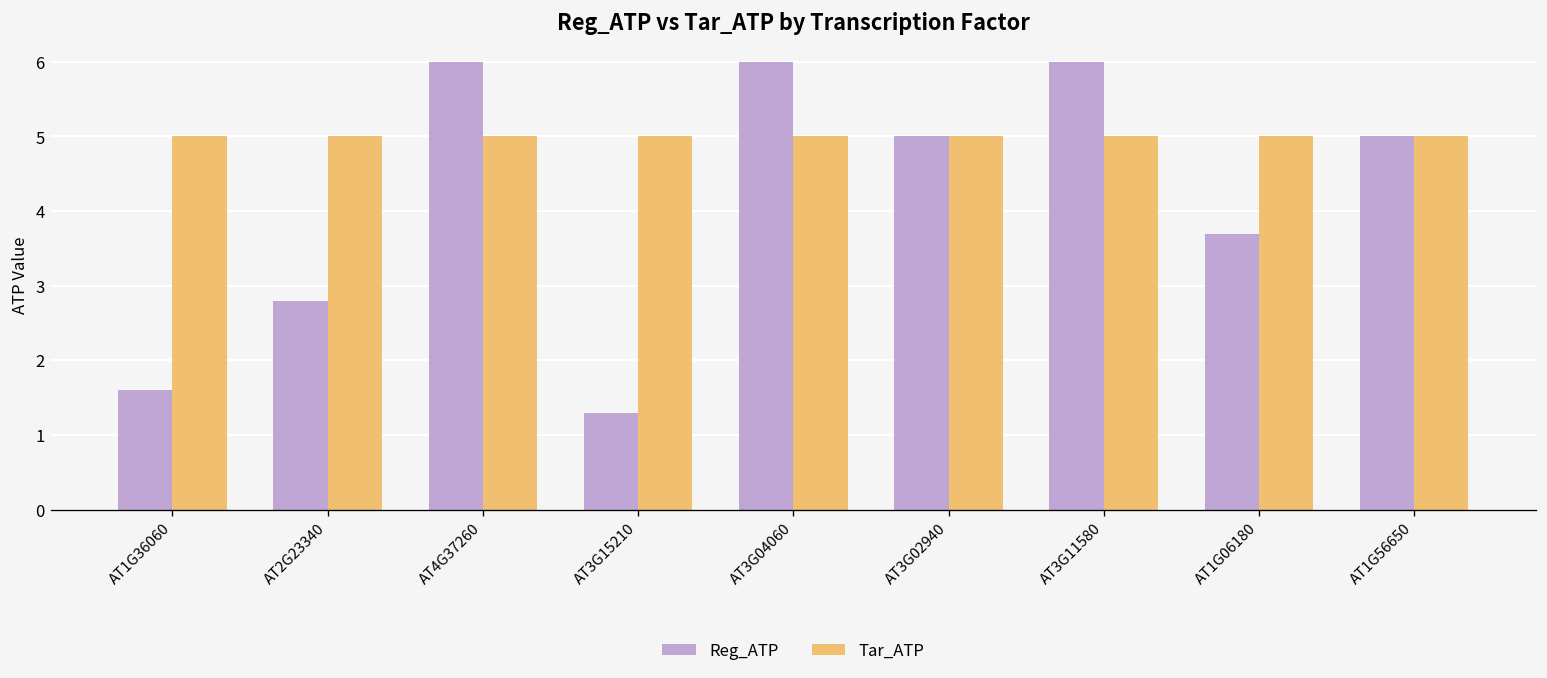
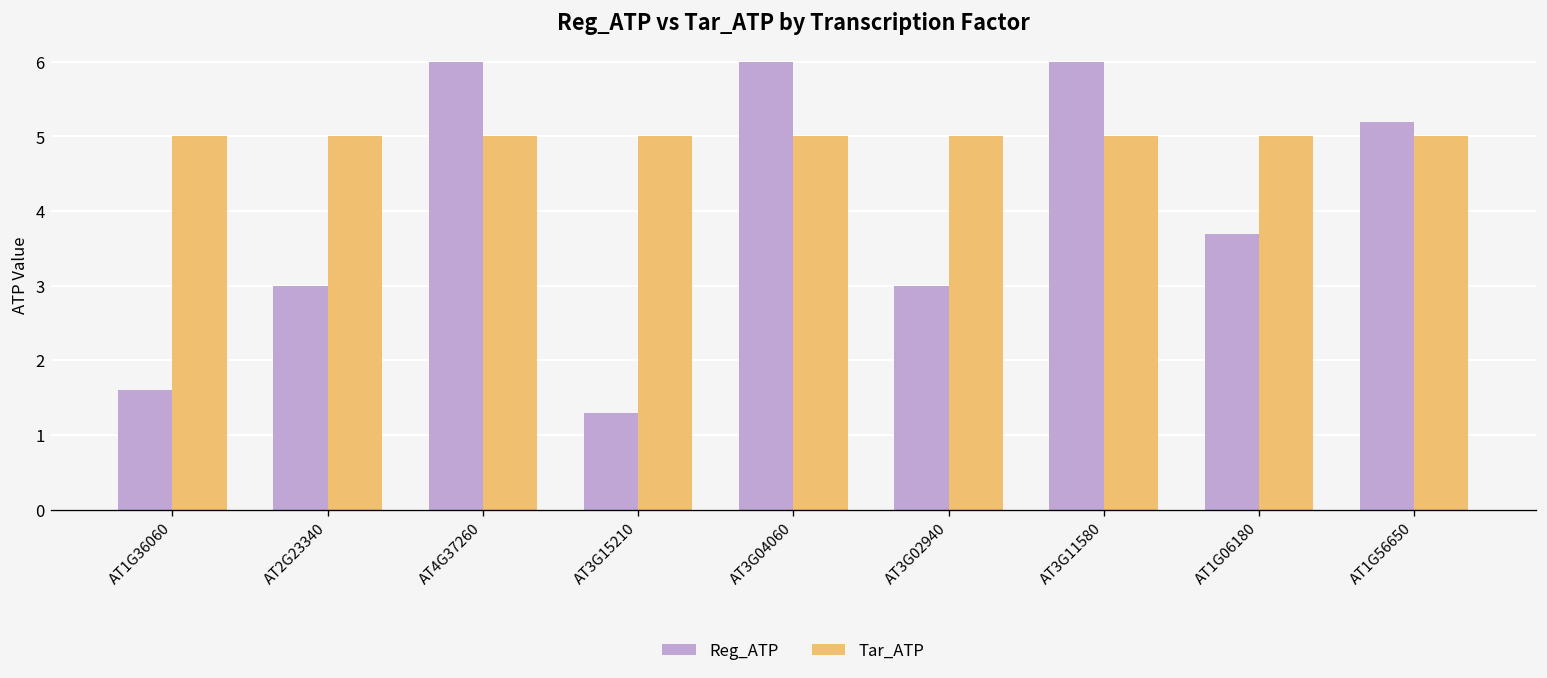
Reg_ATP, AT2G23340: 2.8 -> 3.0
Reg_ATP, AT3G02940: 5 -> 3
Reg_ATP, AT1G56650: 5.0 -> 5.2
